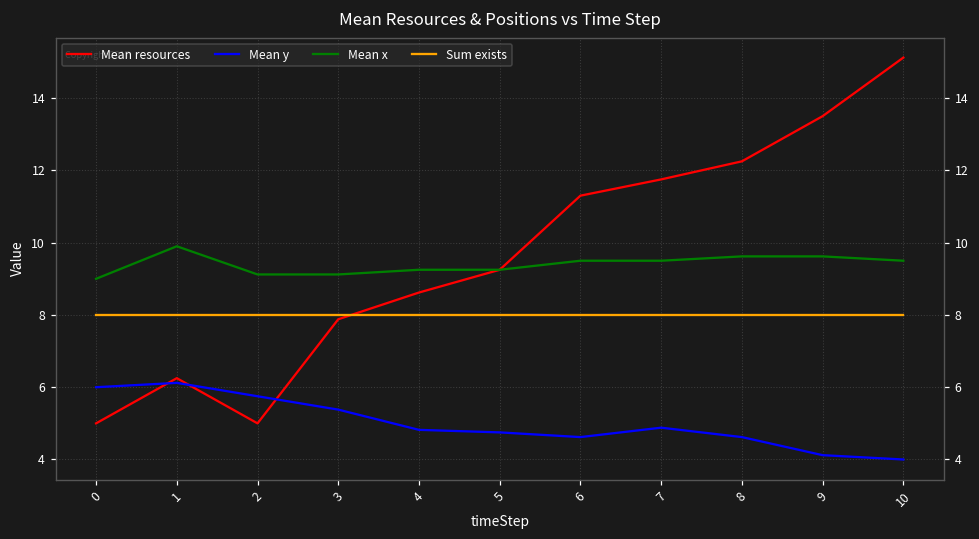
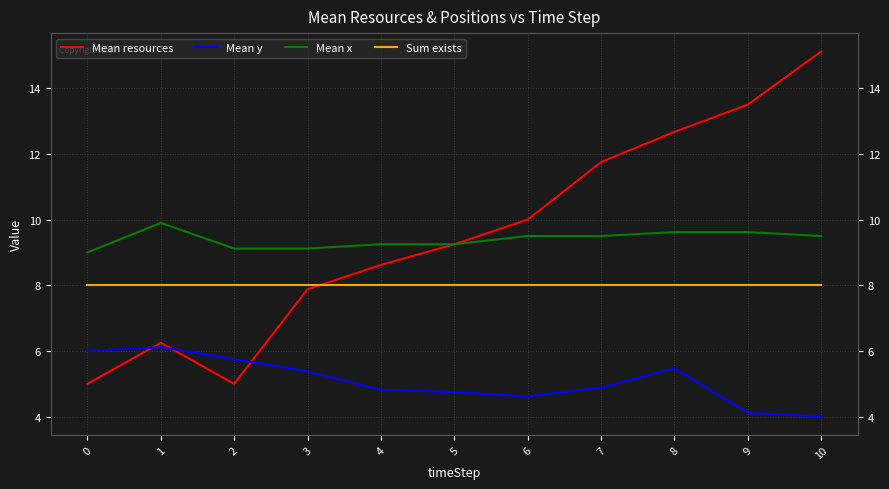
Mean resources, 6: 11.3 -> 10.0
Mean resources, 8: 12.3 -> 12.7
Mean y, 8: 4.6 -> 5.5
